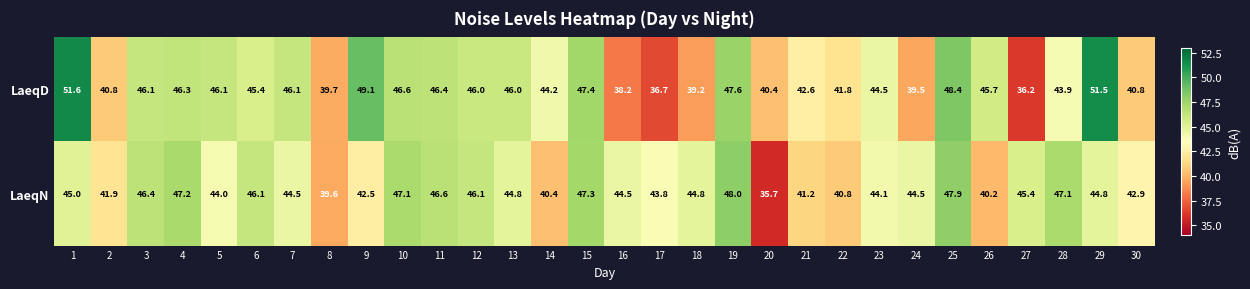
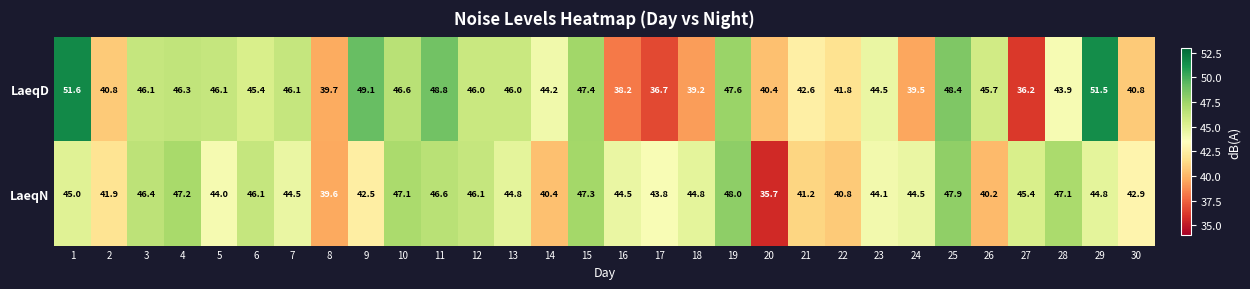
LaeqD, 11: 46.4 -> 48.8
